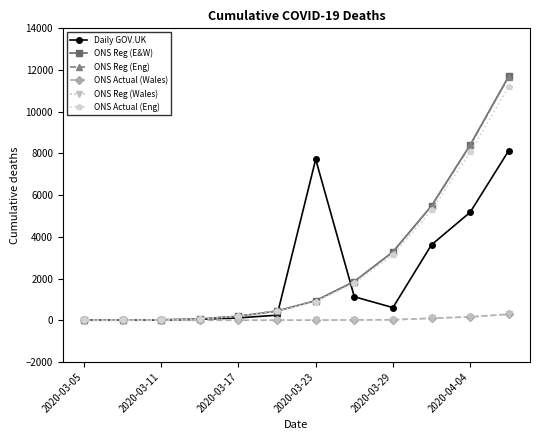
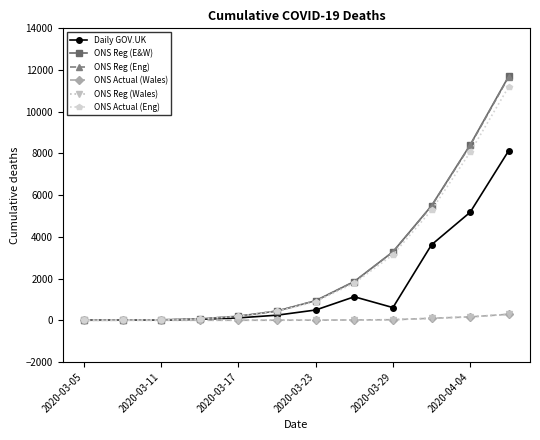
Daily GOV.UK, 2020-03-23: 7700 -> 500
